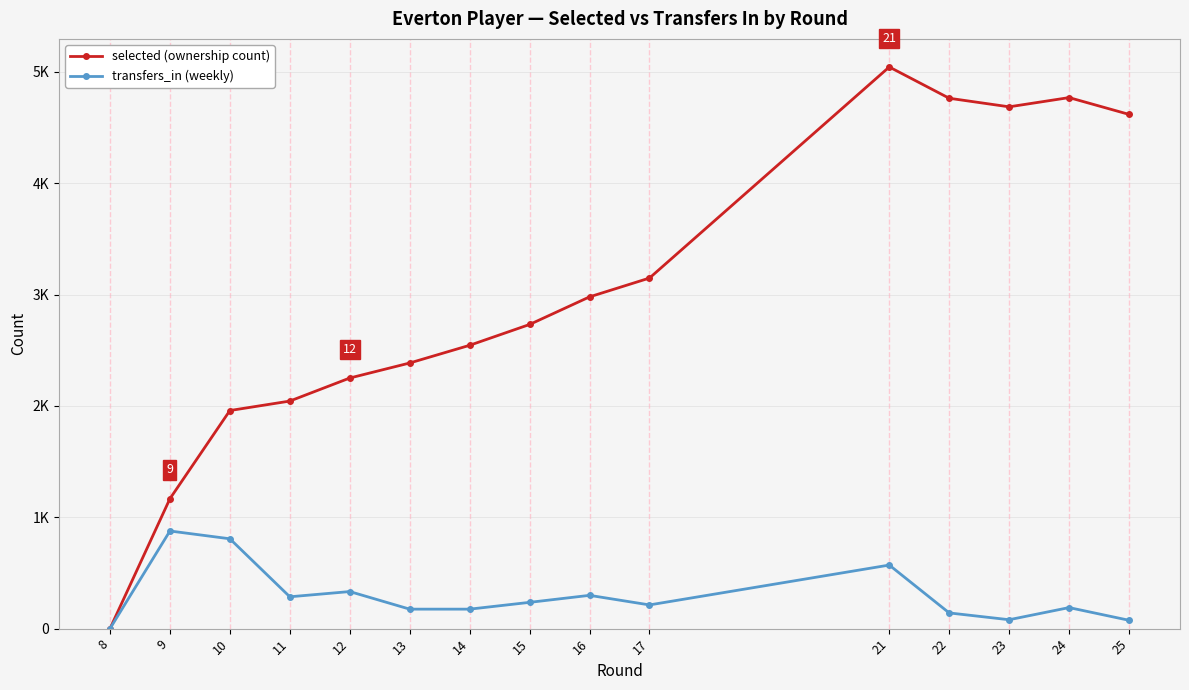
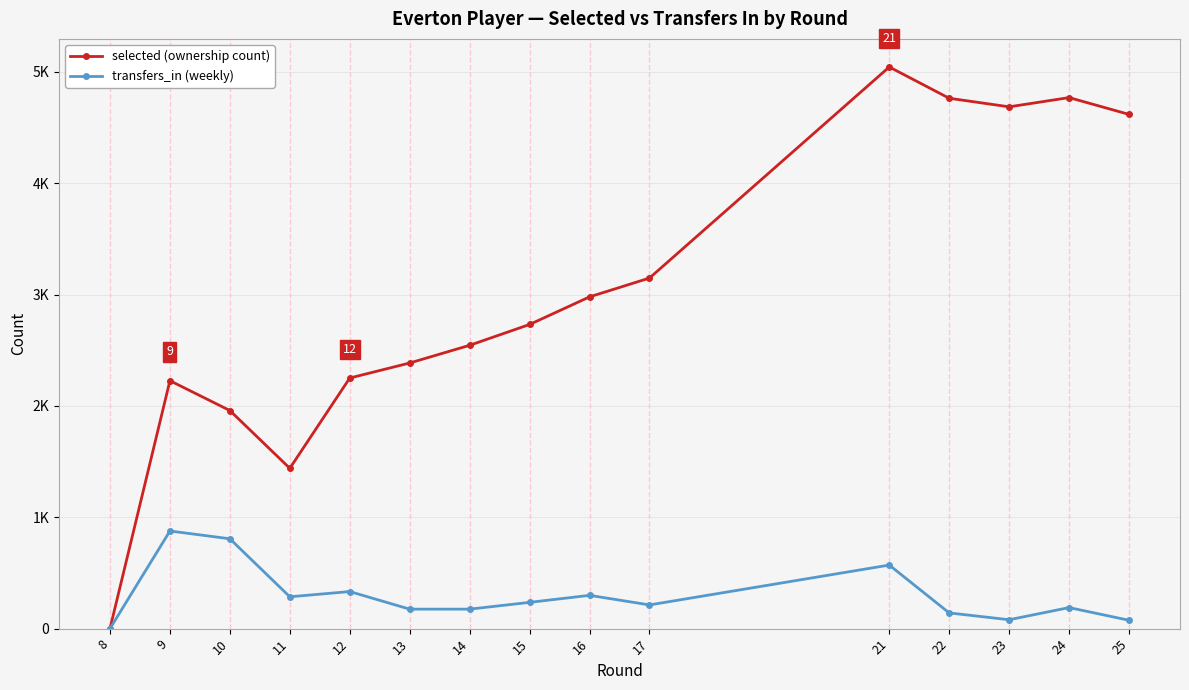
selected (ownership count), 9: 1170 -> 2230
selected (ownership count), 11: 2040 -> 1440
